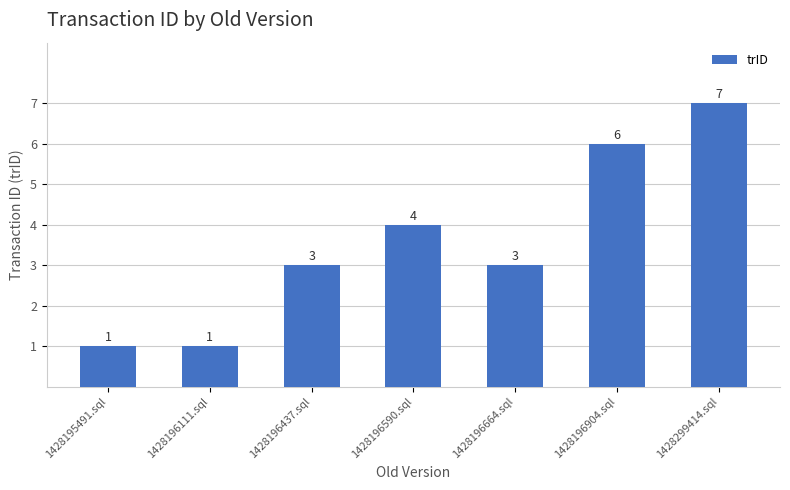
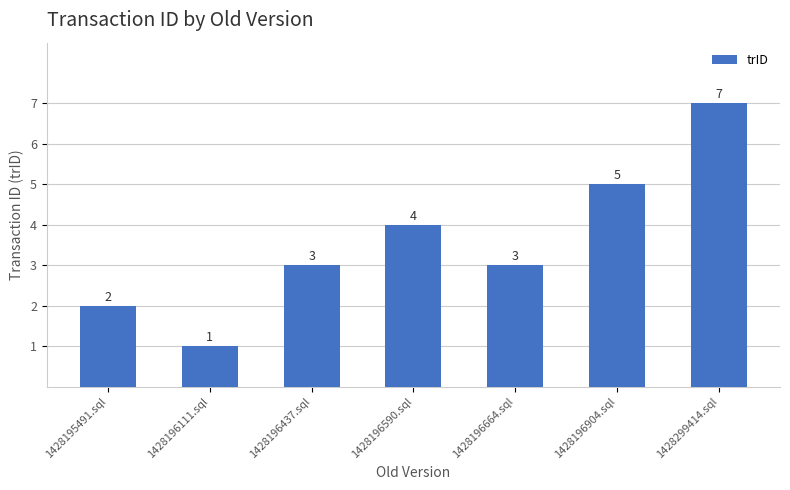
1428195491.sql: 1 -> 2
1428196904.sql: 6 -> 5
